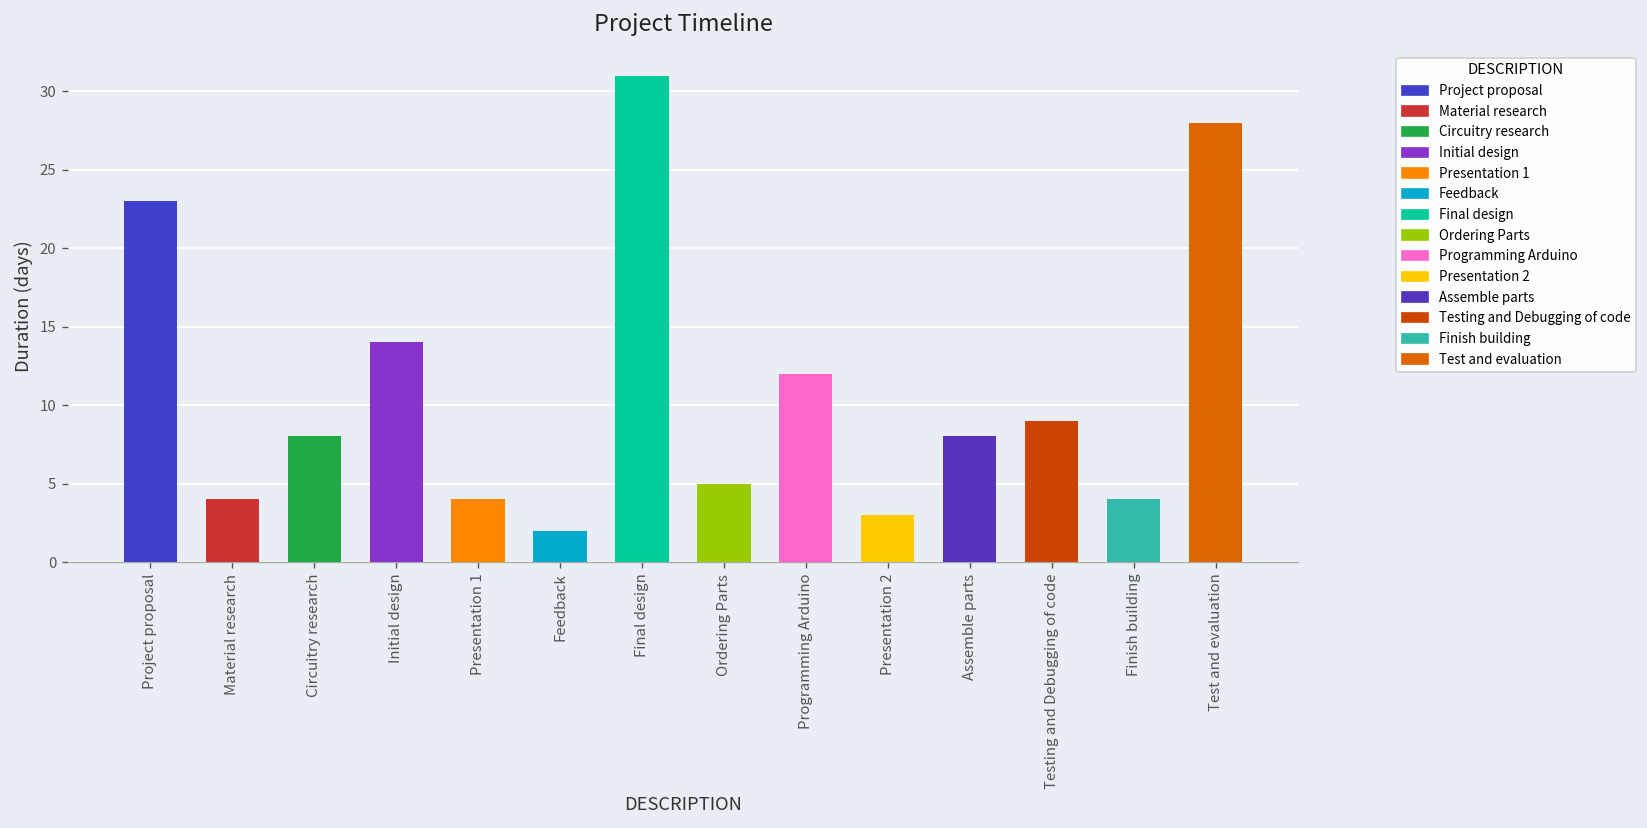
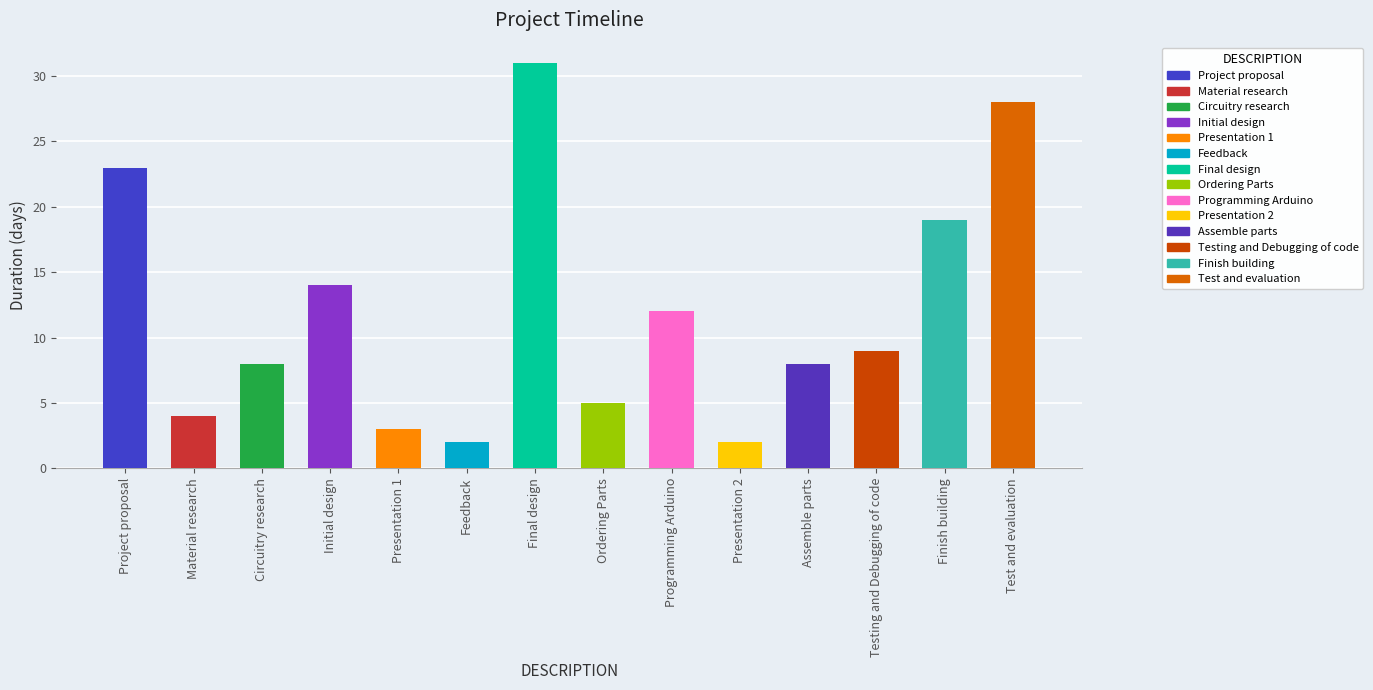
Presentation 1: 4 -> 3
Presentation 2: 3 -> 2
Finish building: 4 -> 19
